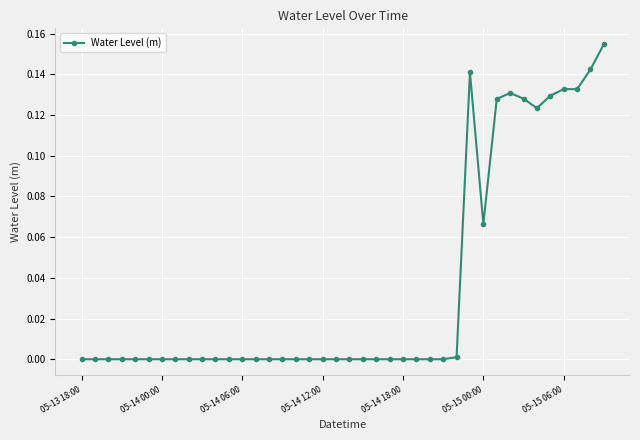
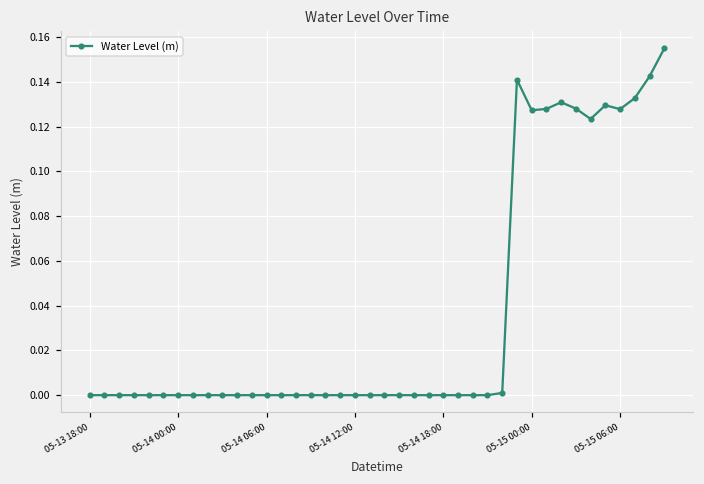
05-15 00:00: 0.066 -> 0.127
05-15 06:00: 0.133 -> 0.128
